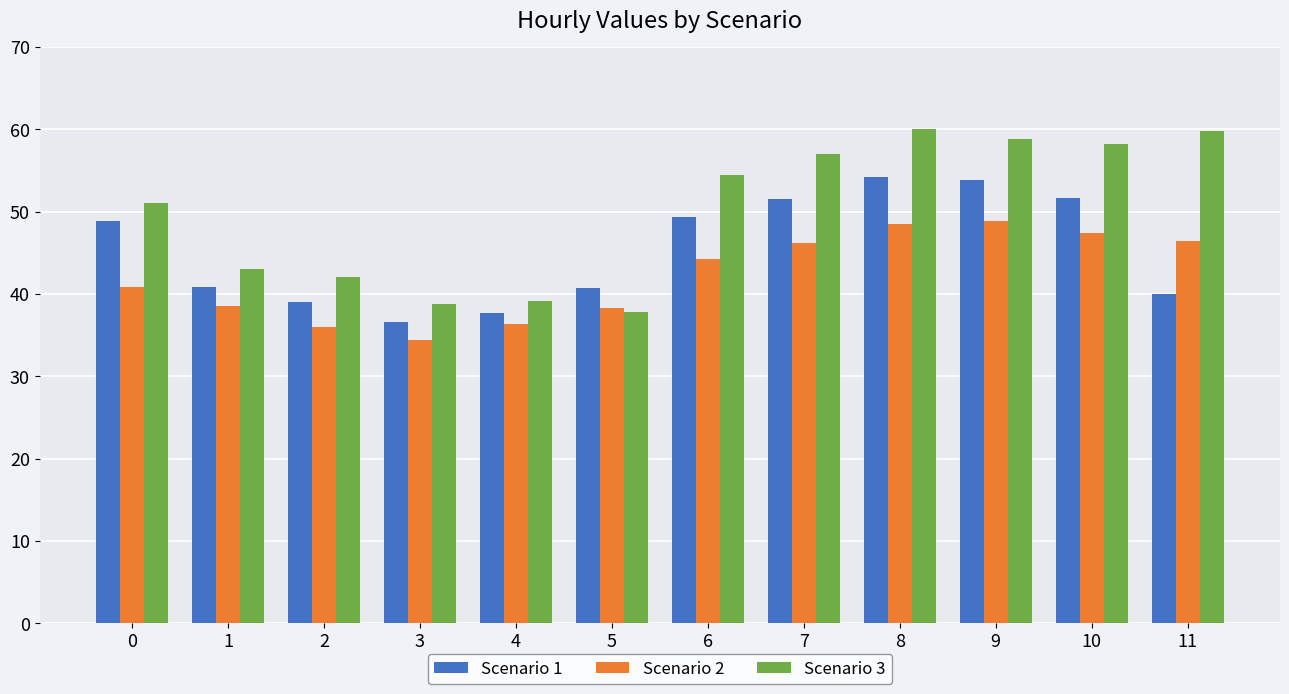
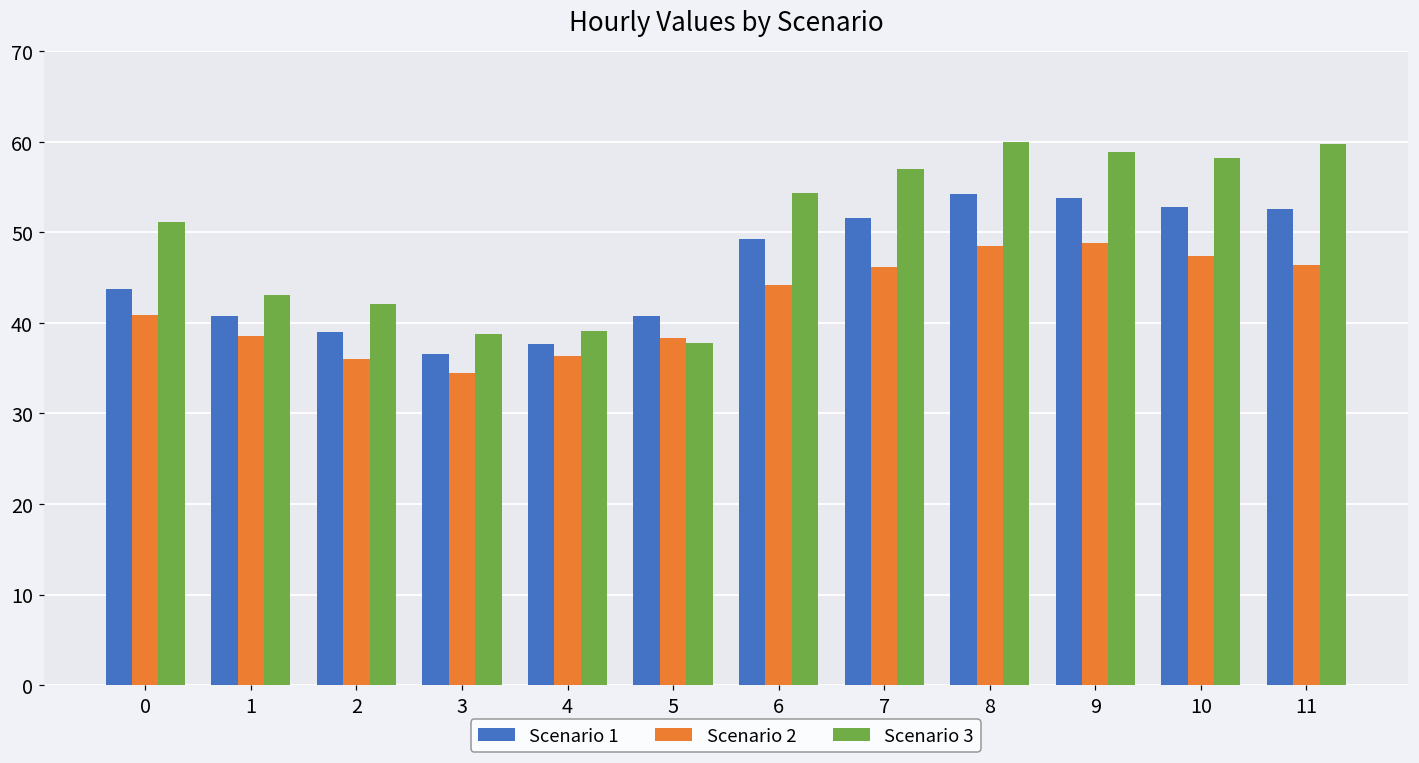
Scenario 1, 0: 49 -> 44
Scenario 1, 10: 52 -> 53
Scenario 1, 11: 40 -> 53
